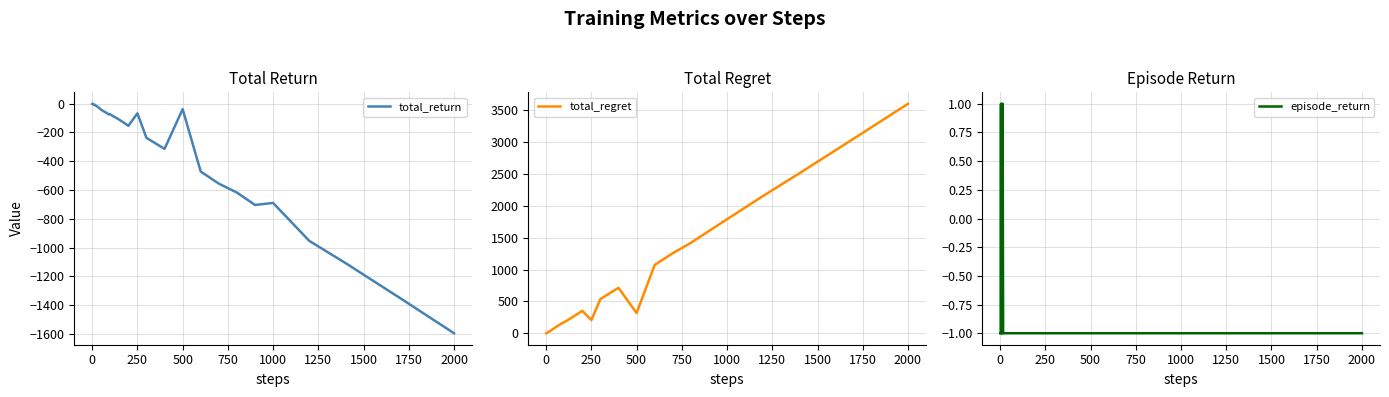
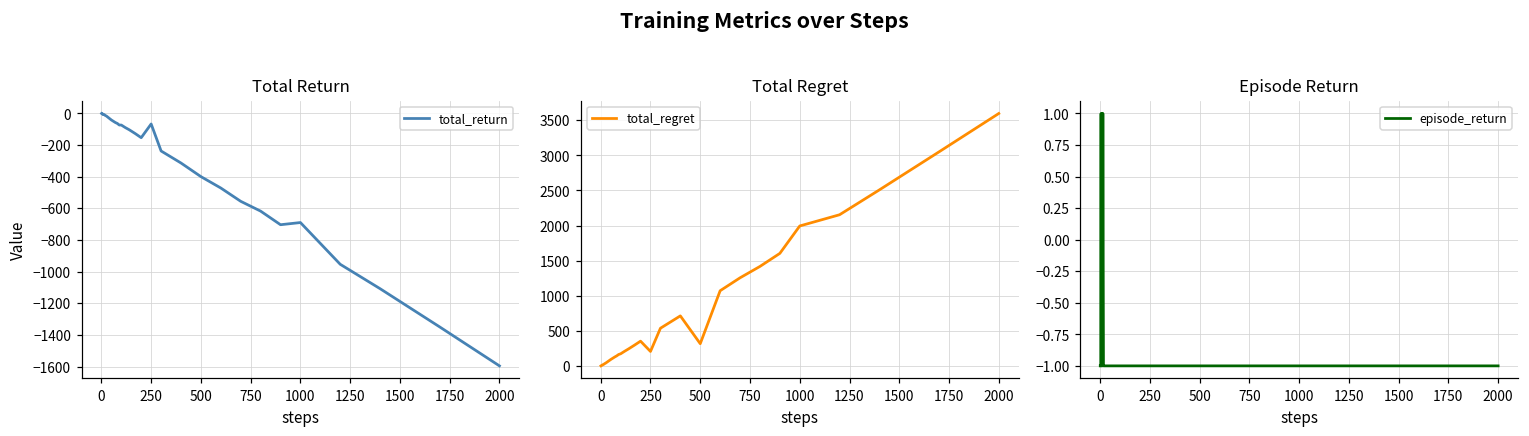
Total Return, 500: -40 -> -400
Total Regret, 1000: 1800 -> 2000
